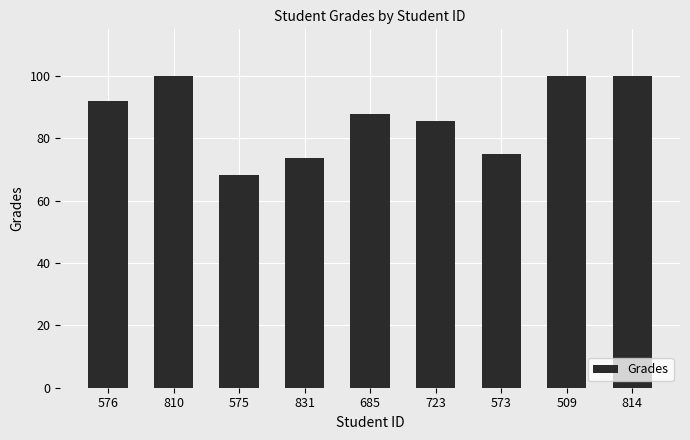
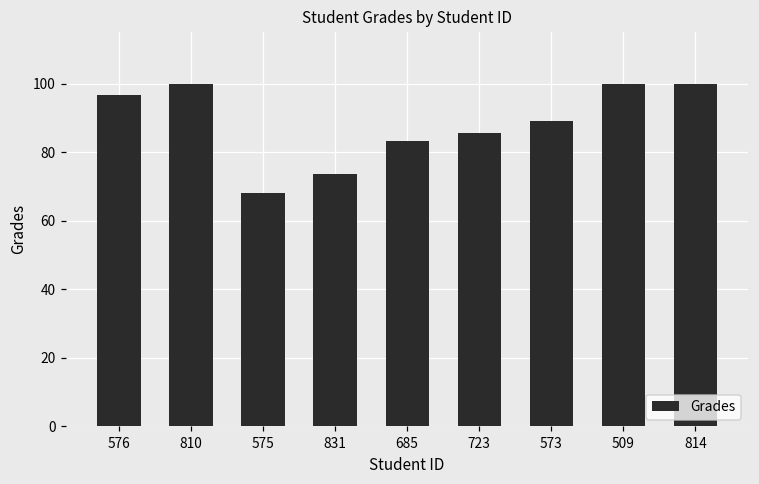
576: 92 -> 97
685: 88 -> 83
573: 75 -> 89
